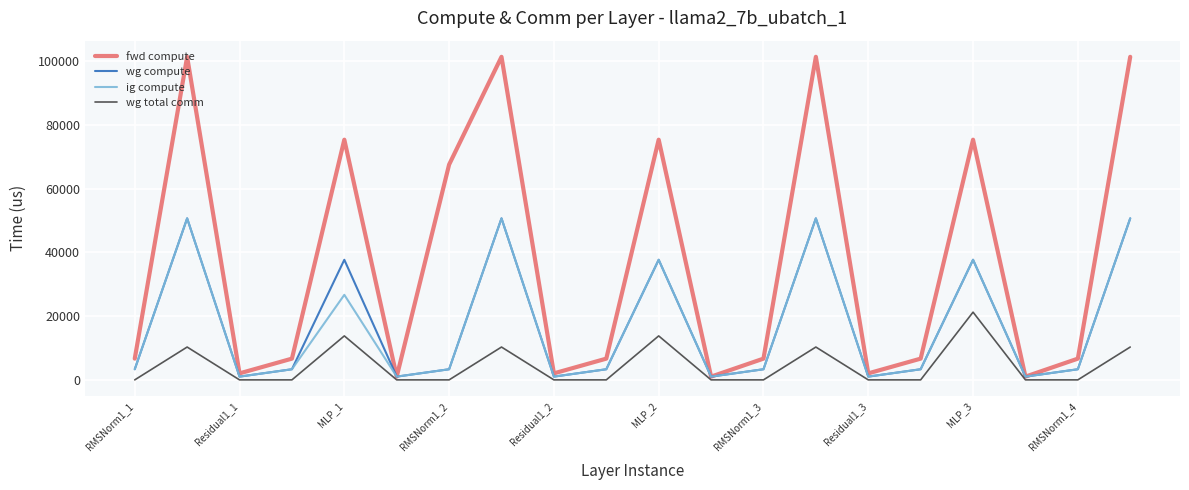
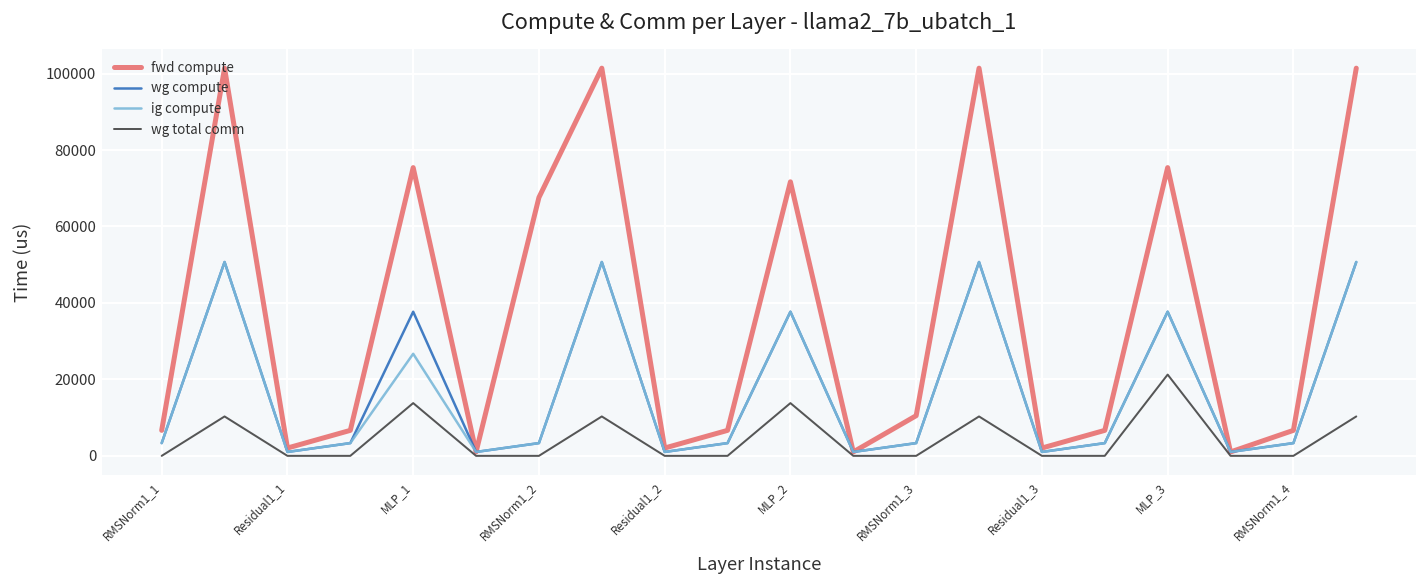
fwd compute, MLP_2: 75000 -> 72000
fwd compute, RMSNorm1_3: 7000 -> 11000
